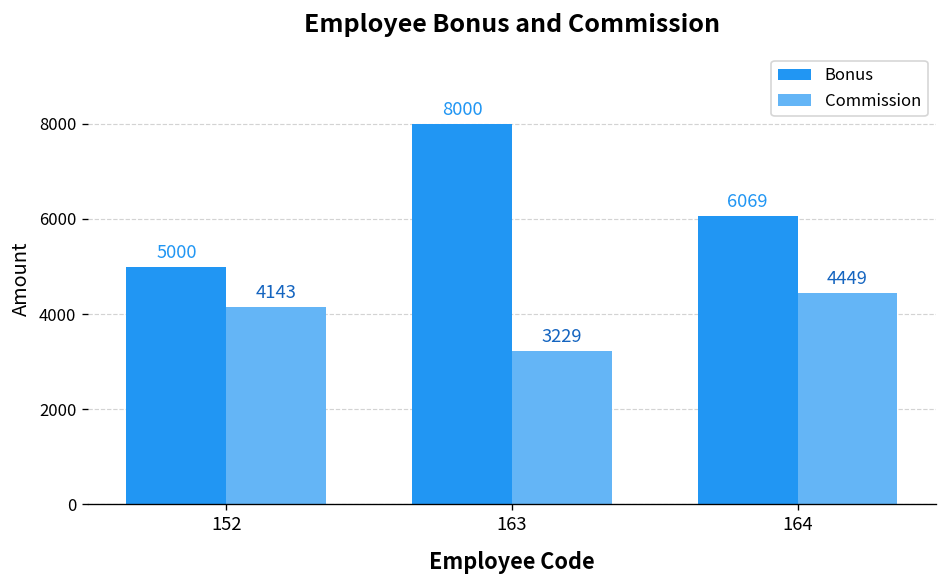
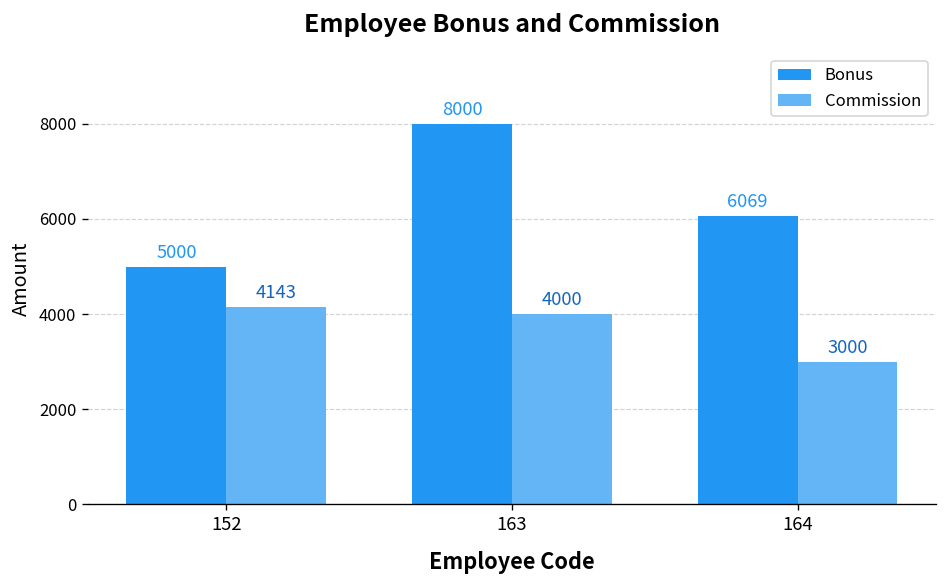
Commission, 163: 3229 -> 4000
Commission, 164: 4449 -> 3000
